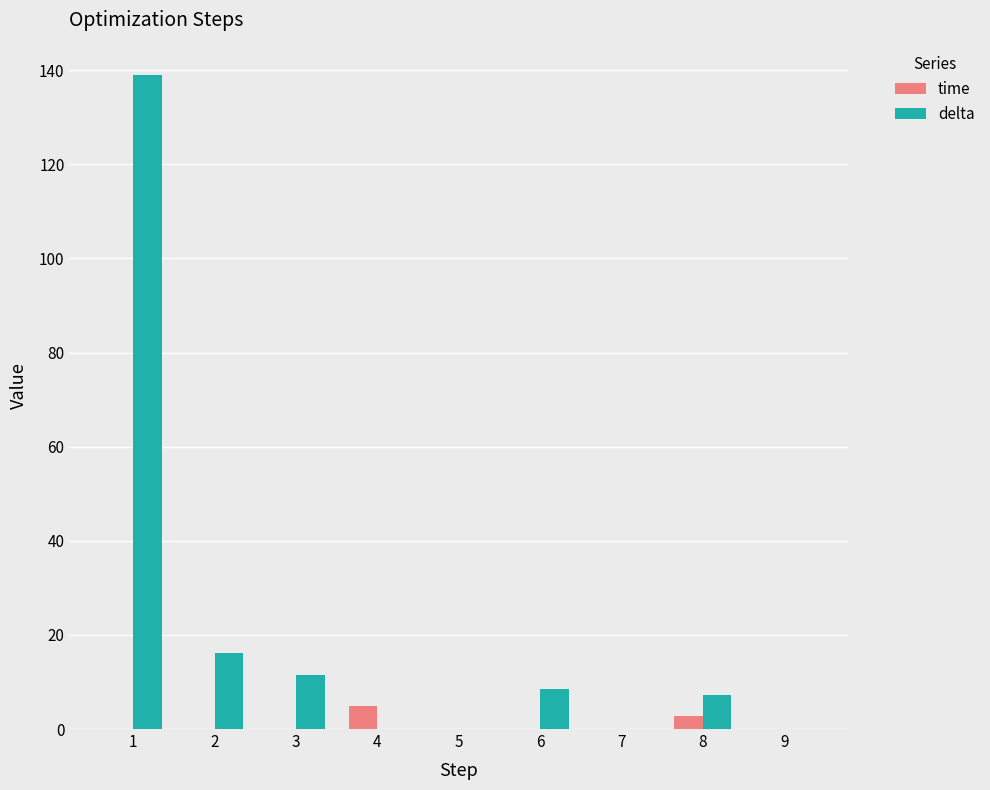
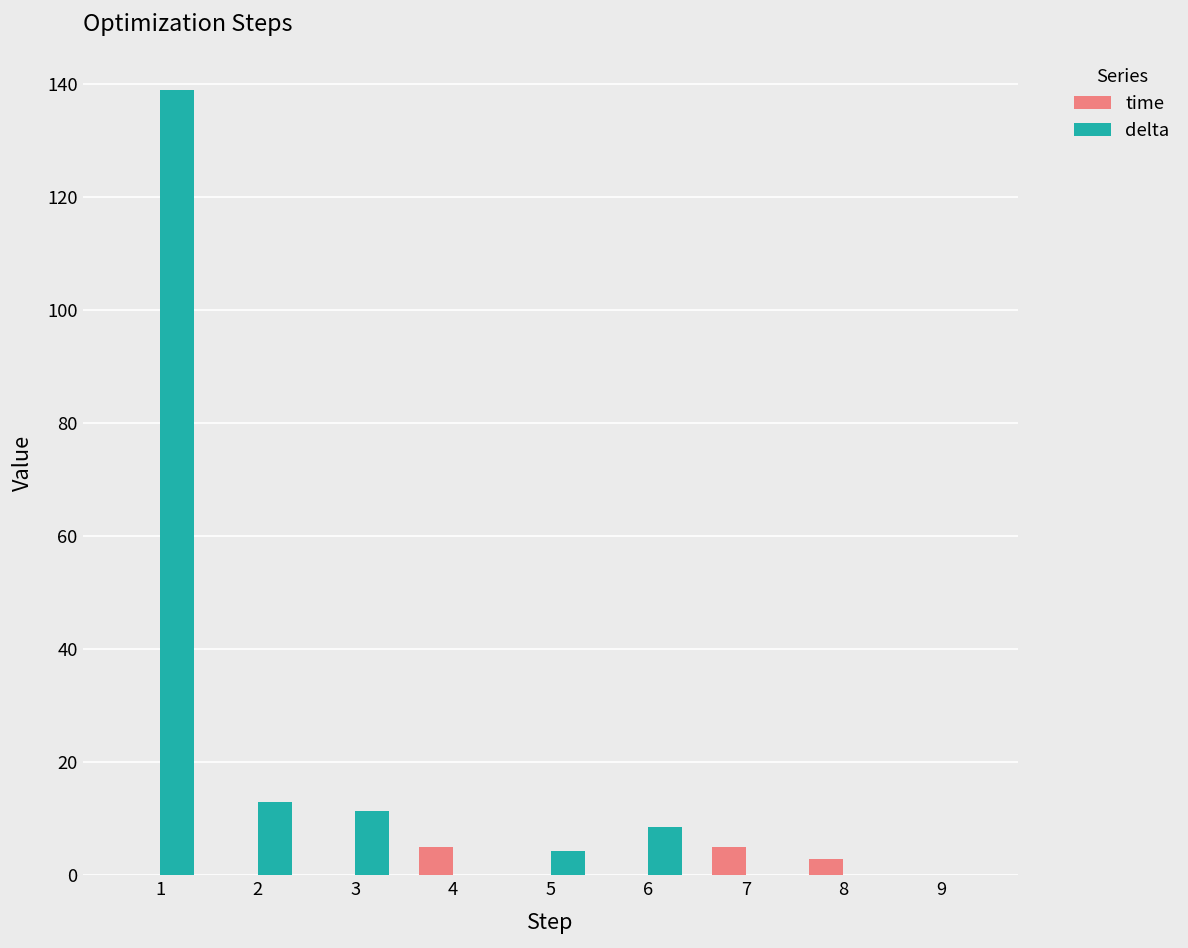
delta, 2: 16 -> 13
delta, 5: 0 -> 4
time, 7: 0 -> 5
delta, 8: 7 -> 0
